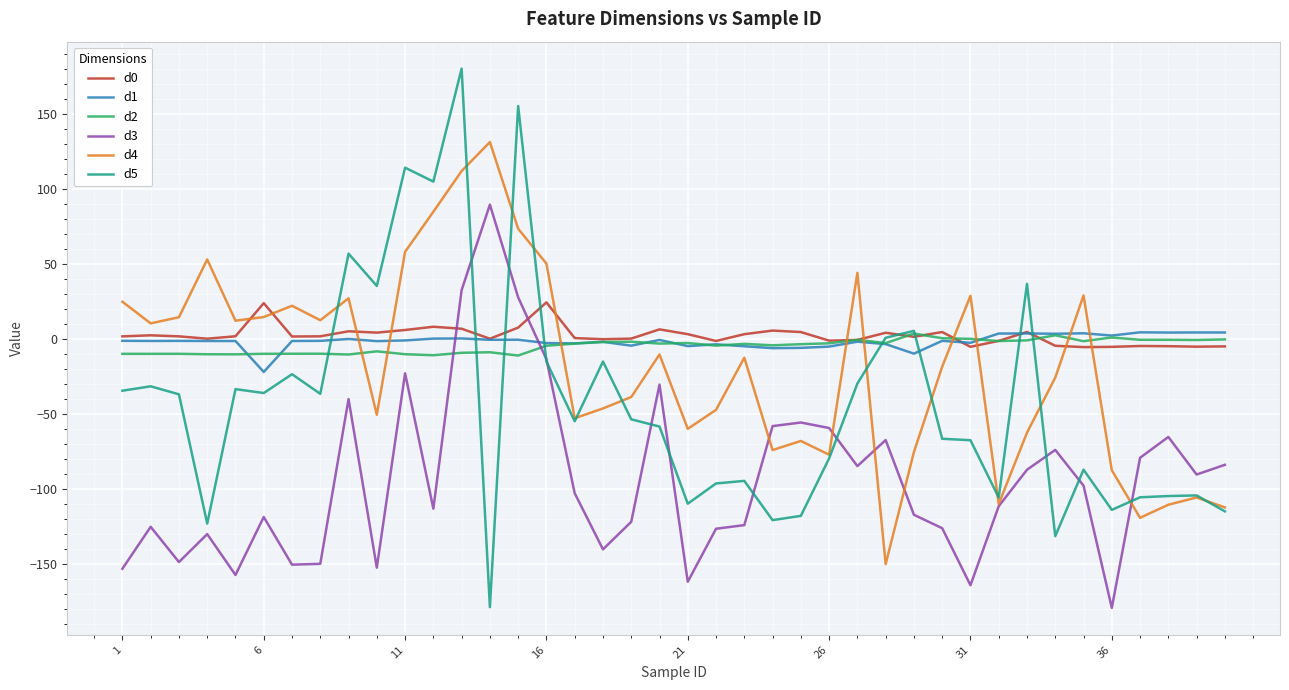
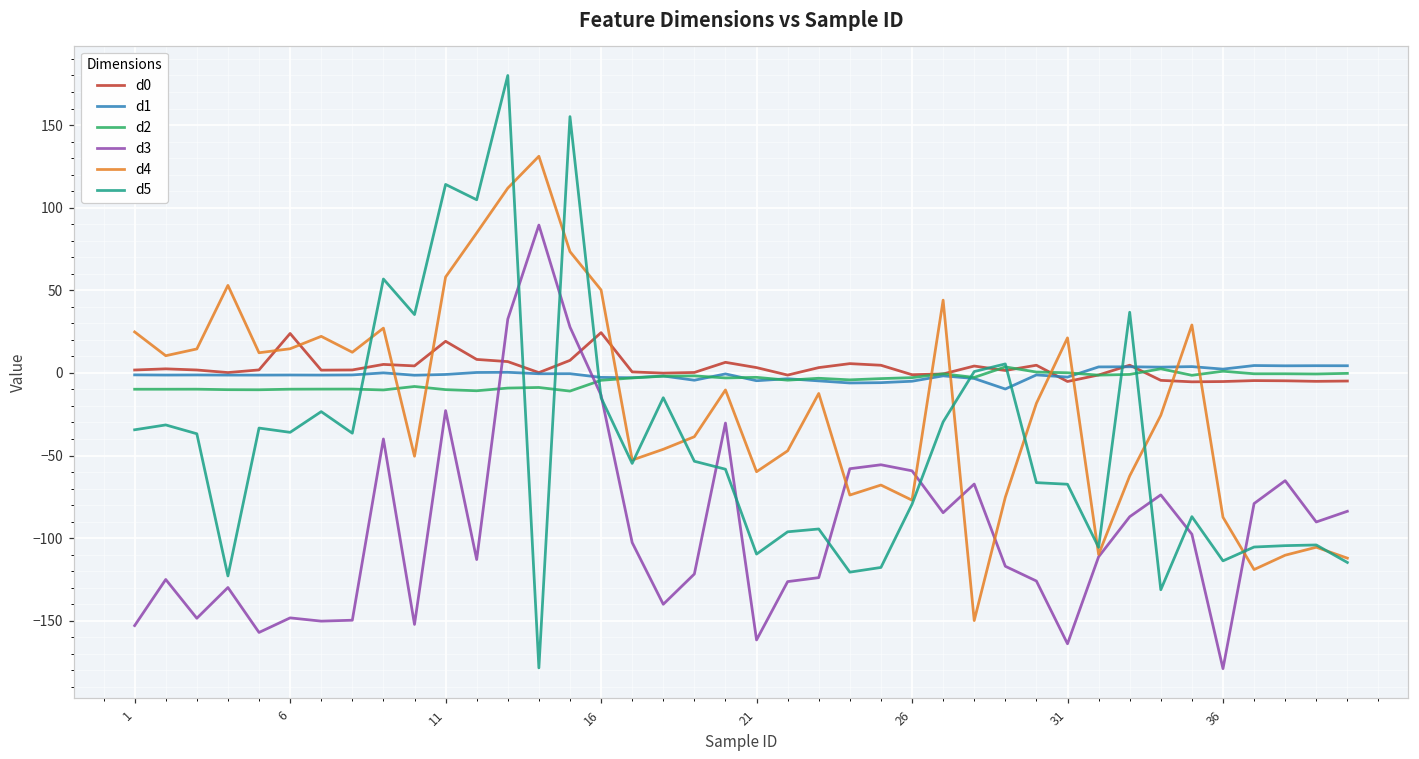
d1, 6: -22 -> -1
d3, 6: -118 -> -148
d0, 11: 6 -> 19
d4, 31: 29 -> 21
